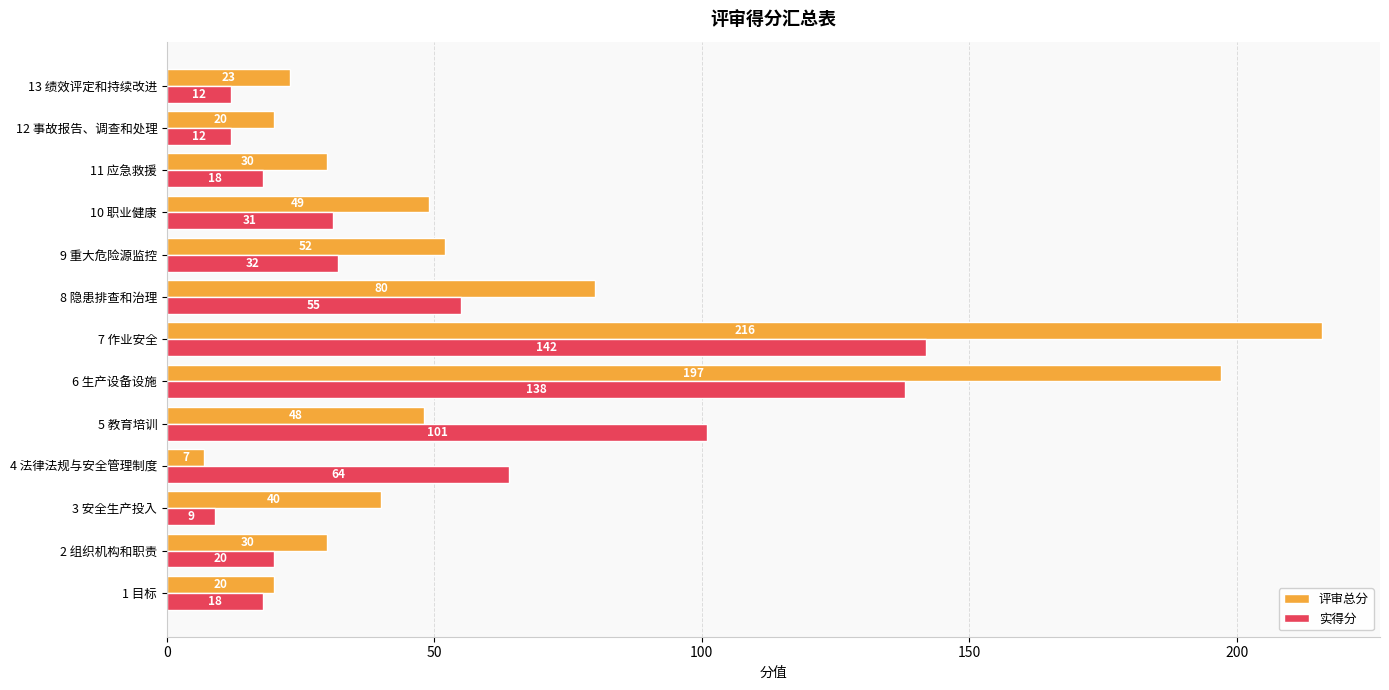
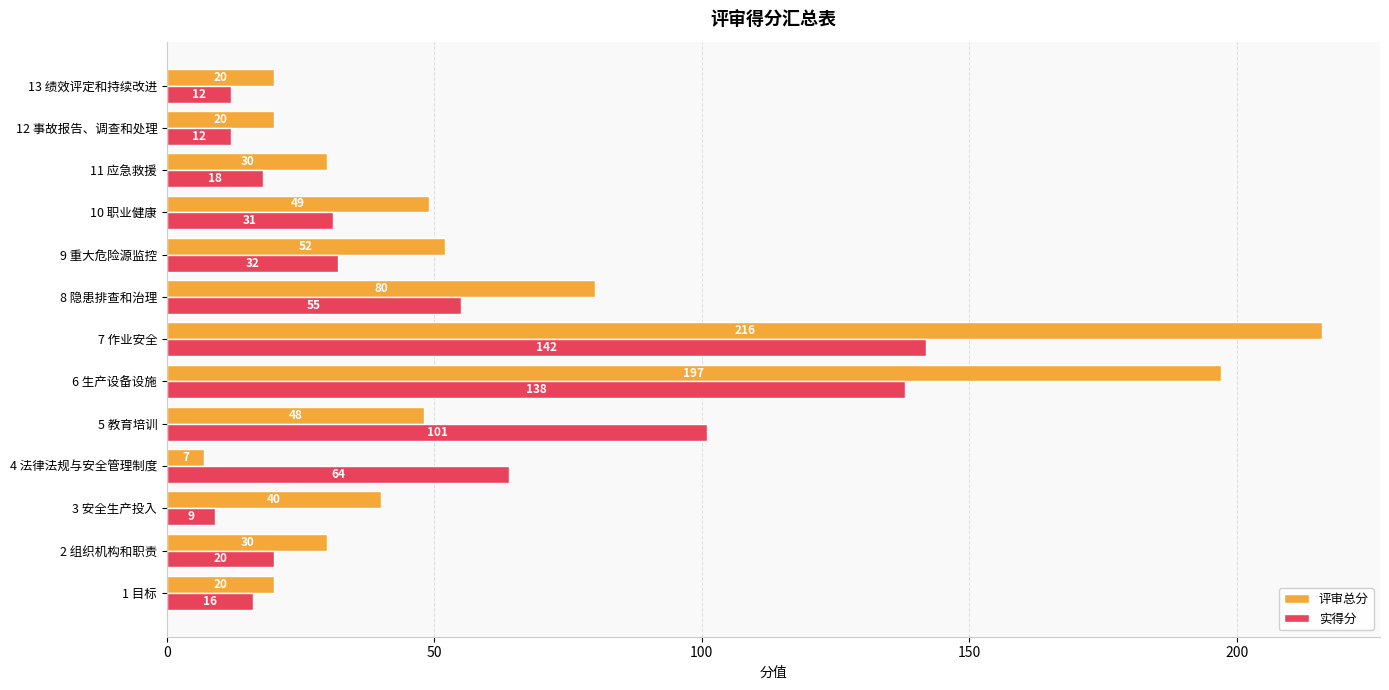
评审总分, 13 绩效评定和持续改进: 23 -> 20
实得分, 1 目标: 18 -> 16
